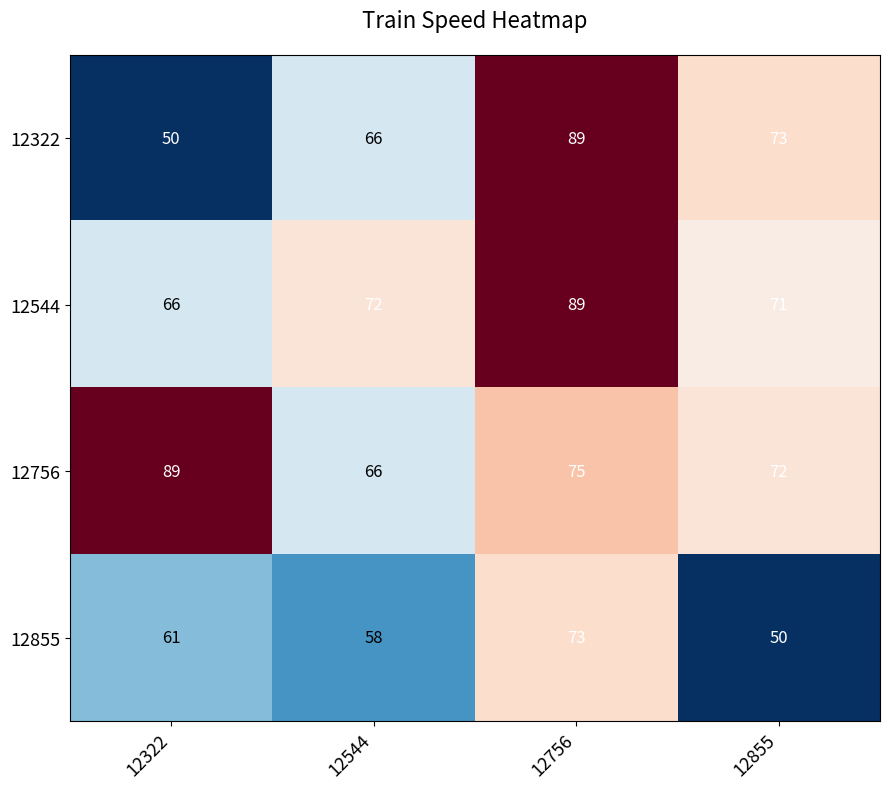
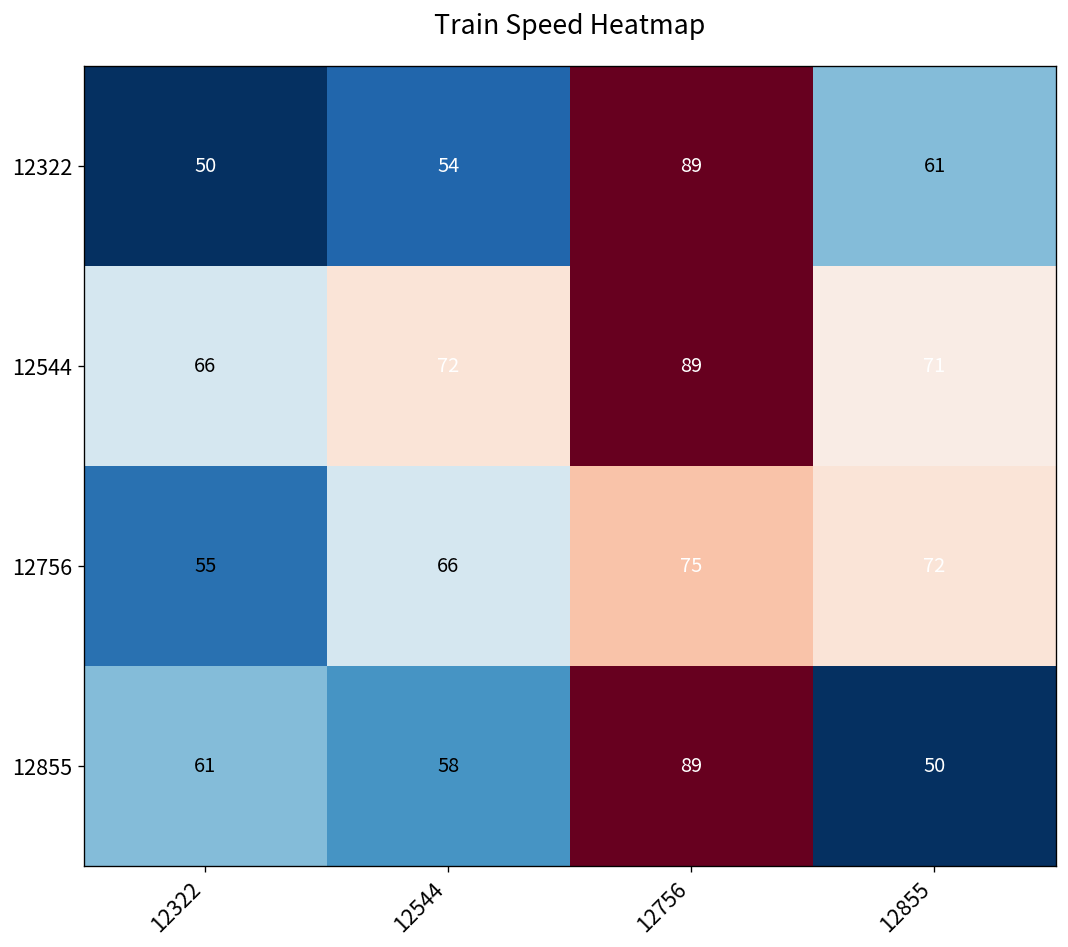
12322, 12544: 66 -> 54
12322, 12855: 73 -> 61
12756, 12322: 89 -> 55
12855, 12756: 73 -> 89
